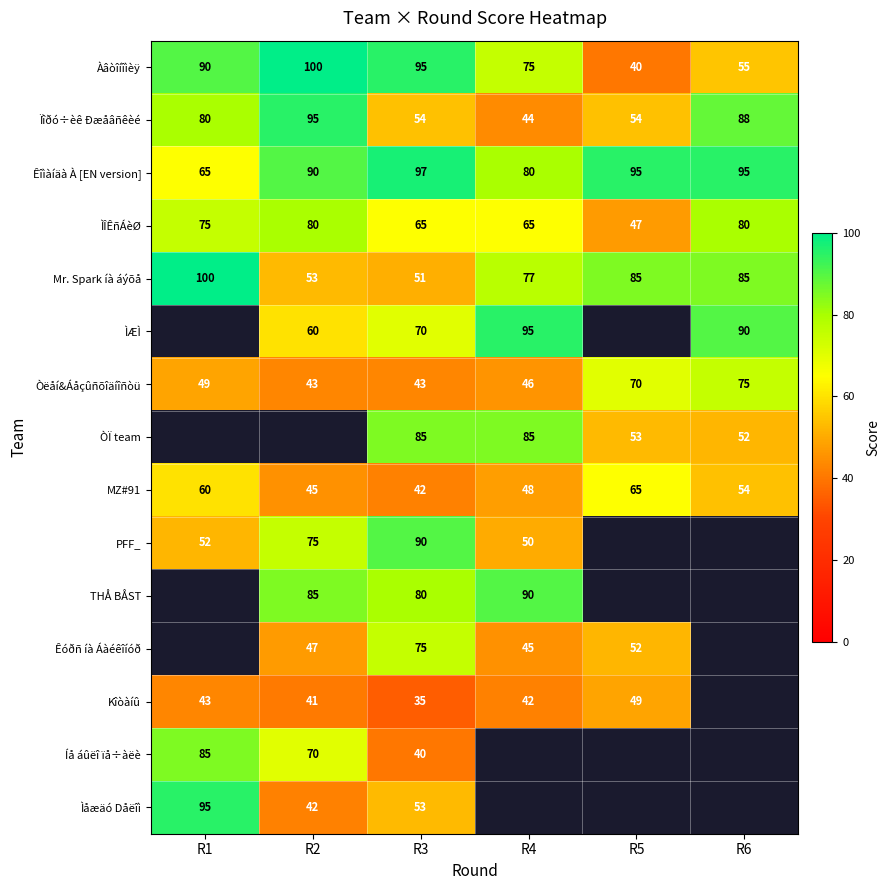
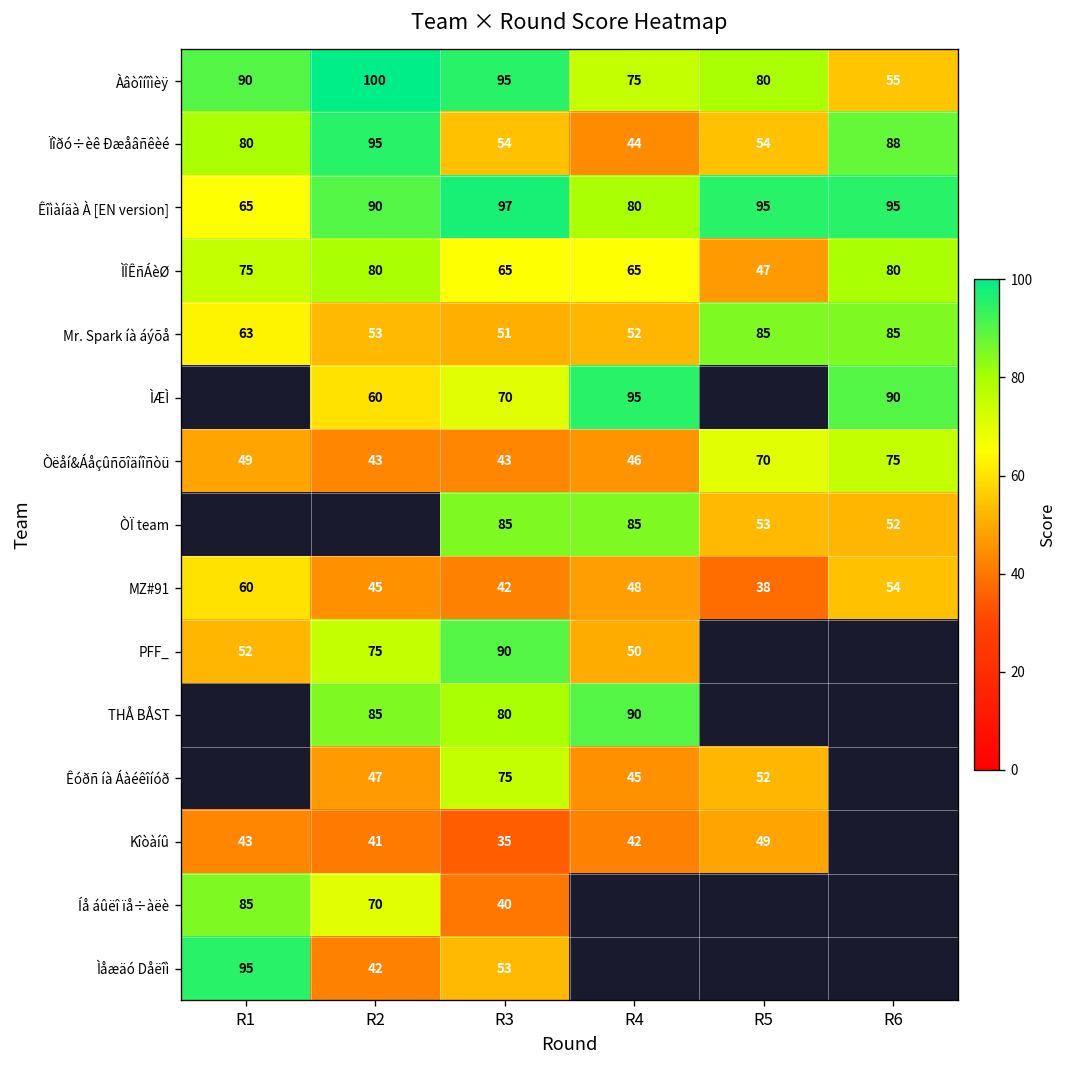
Àâòîíîìèÿ, R5: 40 -> 80
Mr. Spark íà áýõå, R1: 100 -> 63
Mr. Spark íà áýõå, R4: 77 -> 52
MZ#91, R5: 65 -> 38
